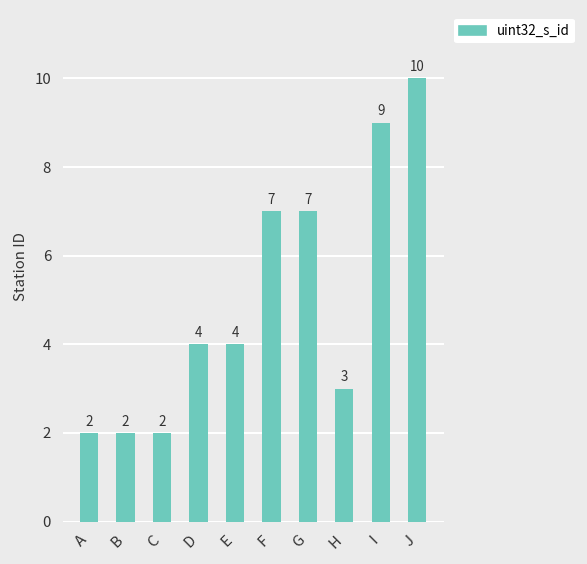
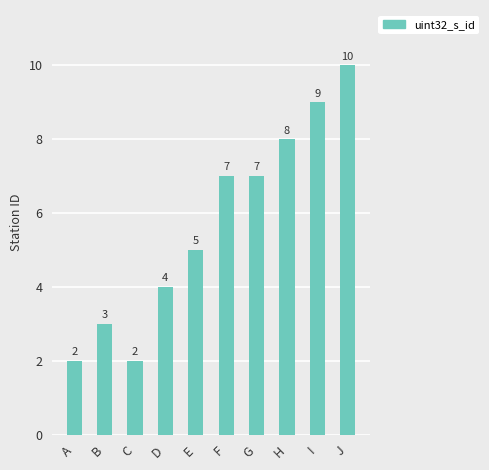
B: 2 -> 3
E: 4 -> 5
H: 3 -> 8
